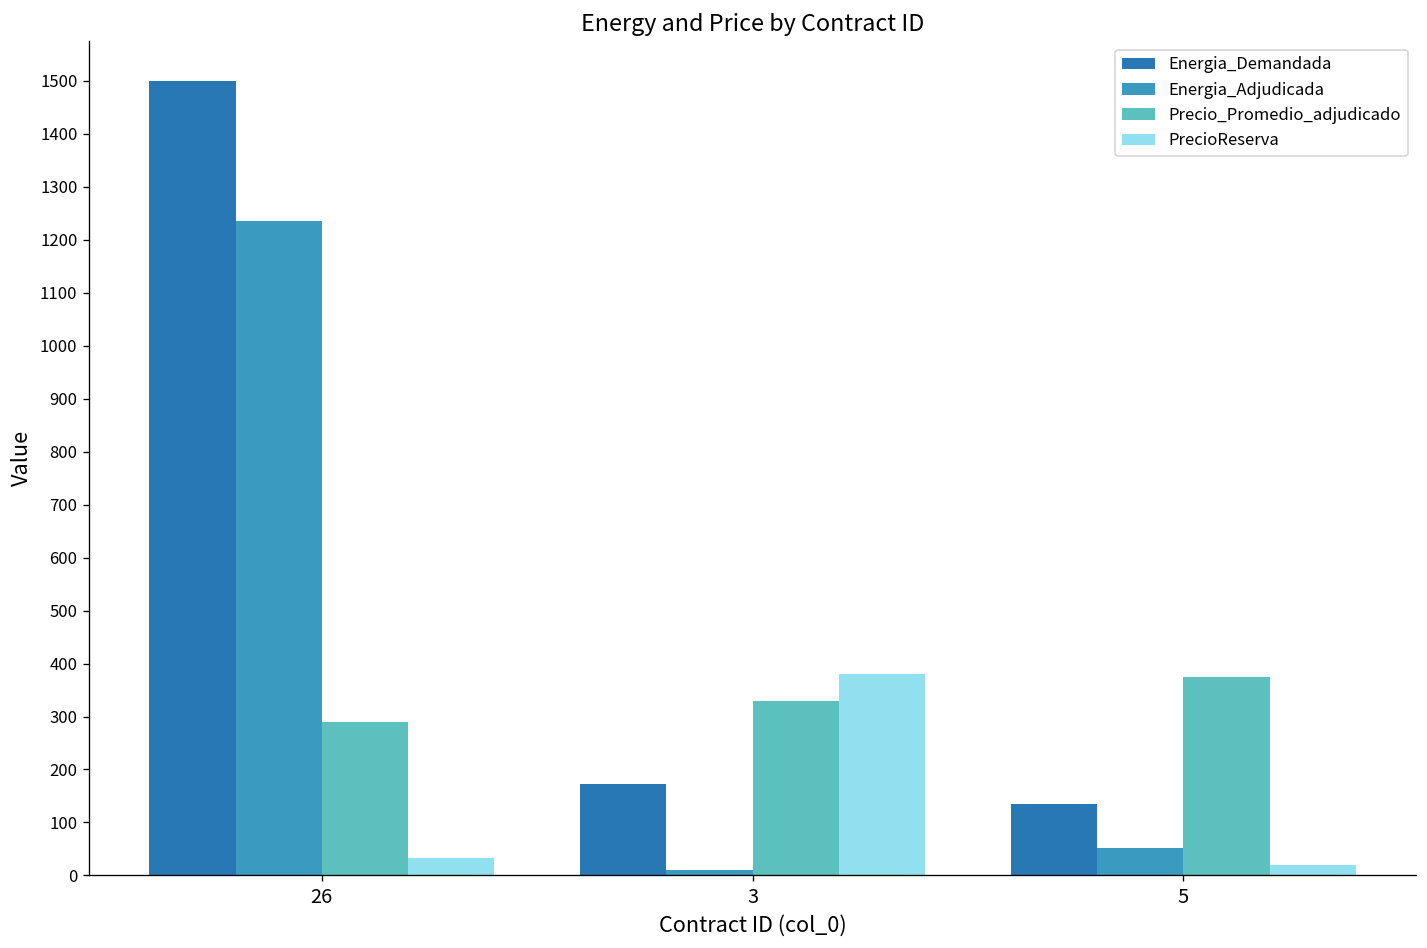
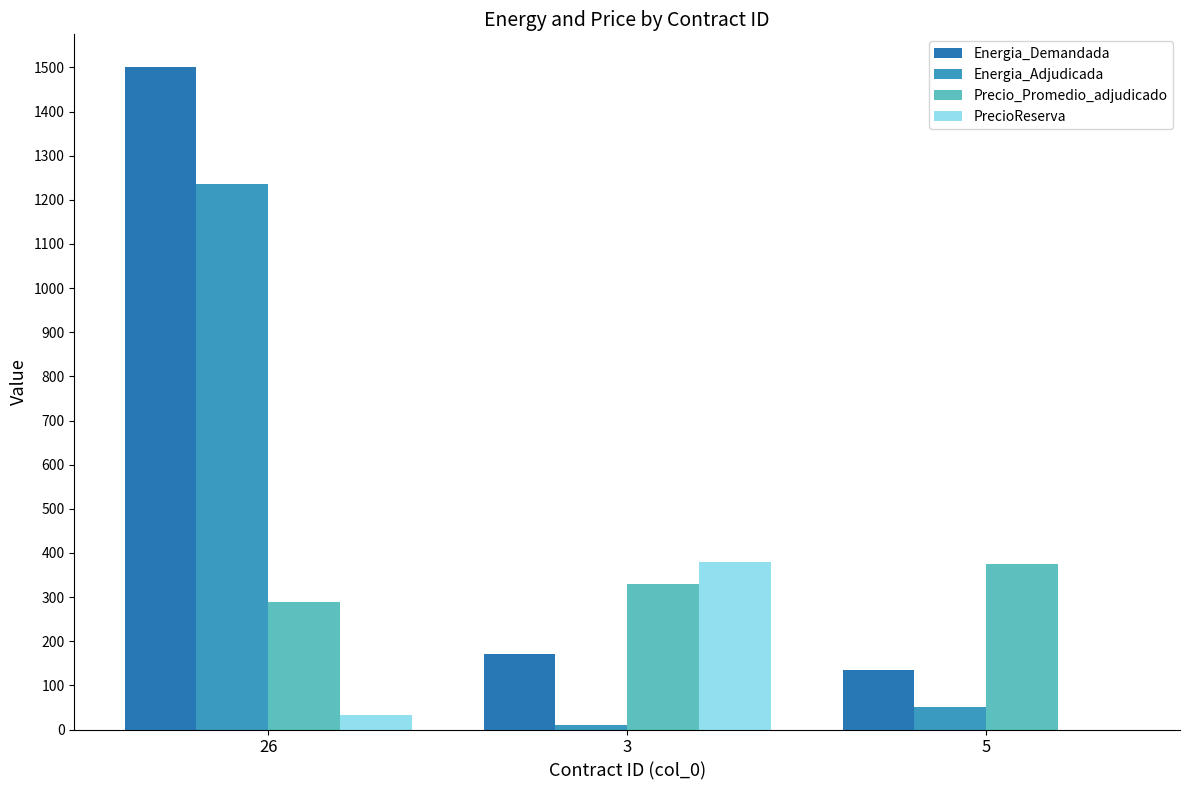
PrecioReserva, 5: 20 -> 0
